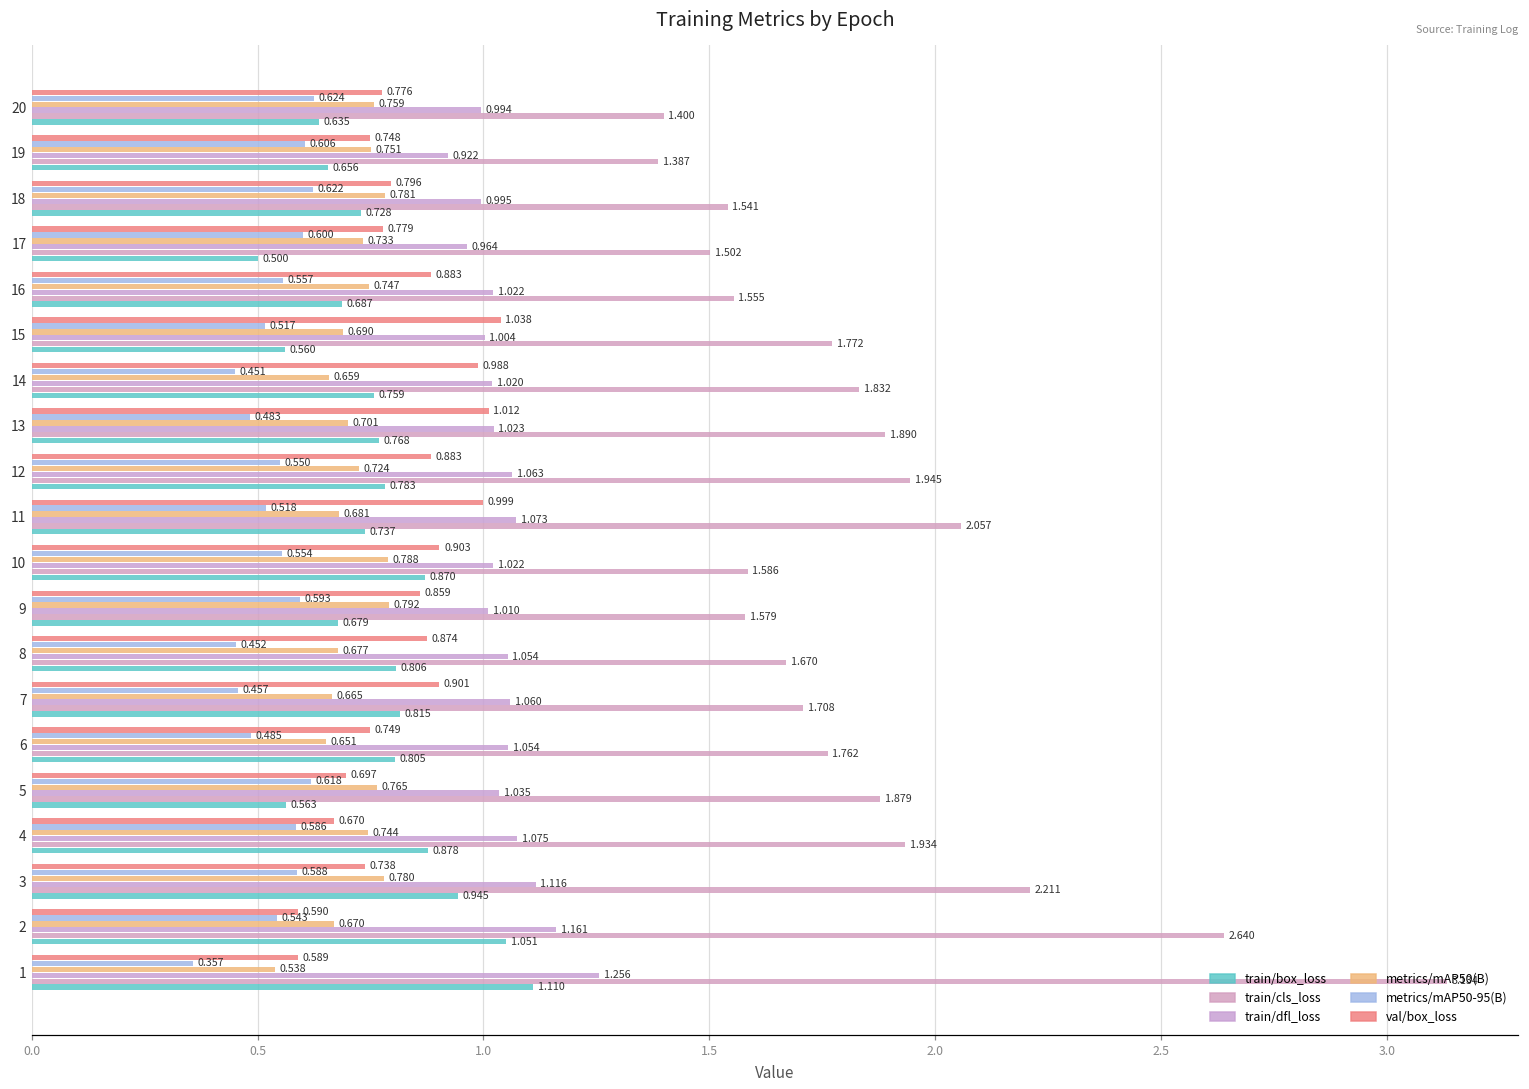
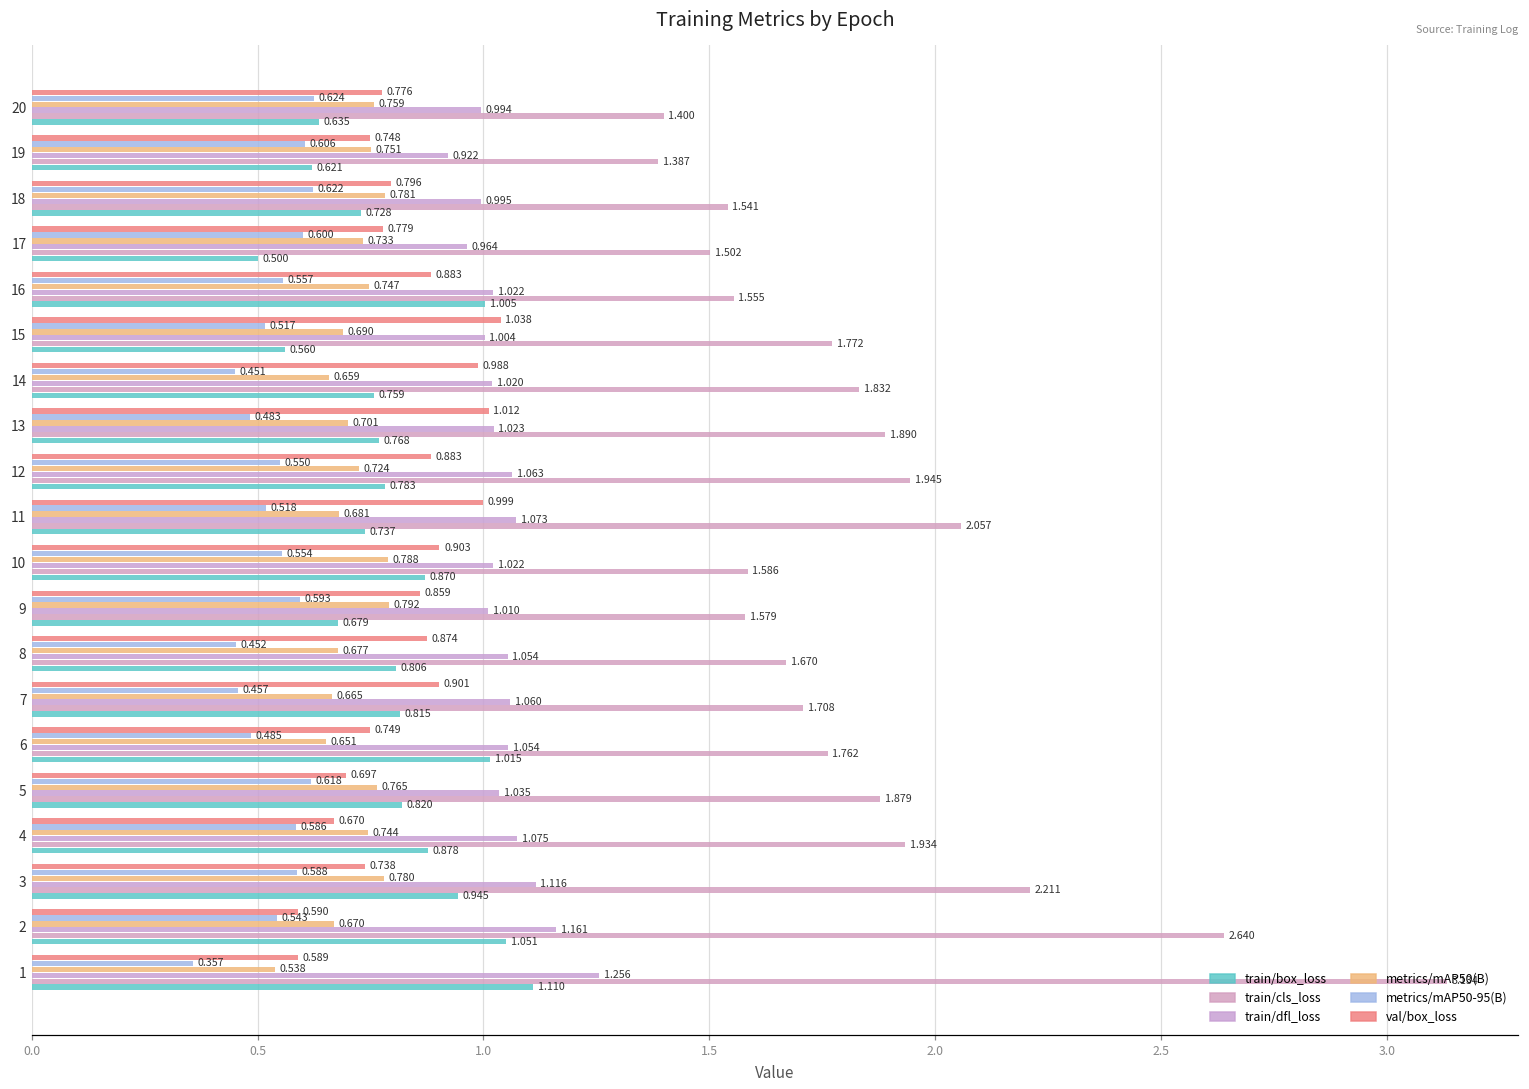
train/box_loss, 19: 0.656 -> 0.621
train/box_loss, 16: 0.687 -> 1.005
train/box_loss, 6: 0.805 -> 1.015
train/box_loss, 5: 0.563 -> 0.820
